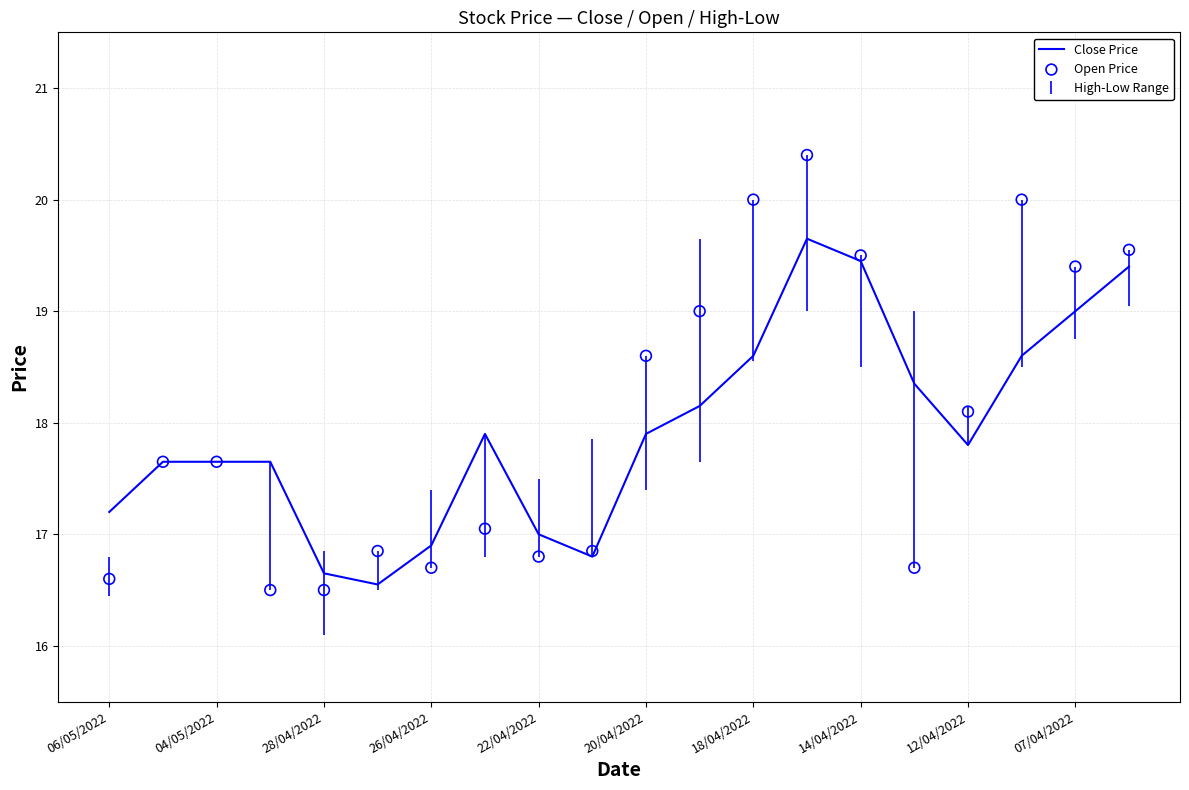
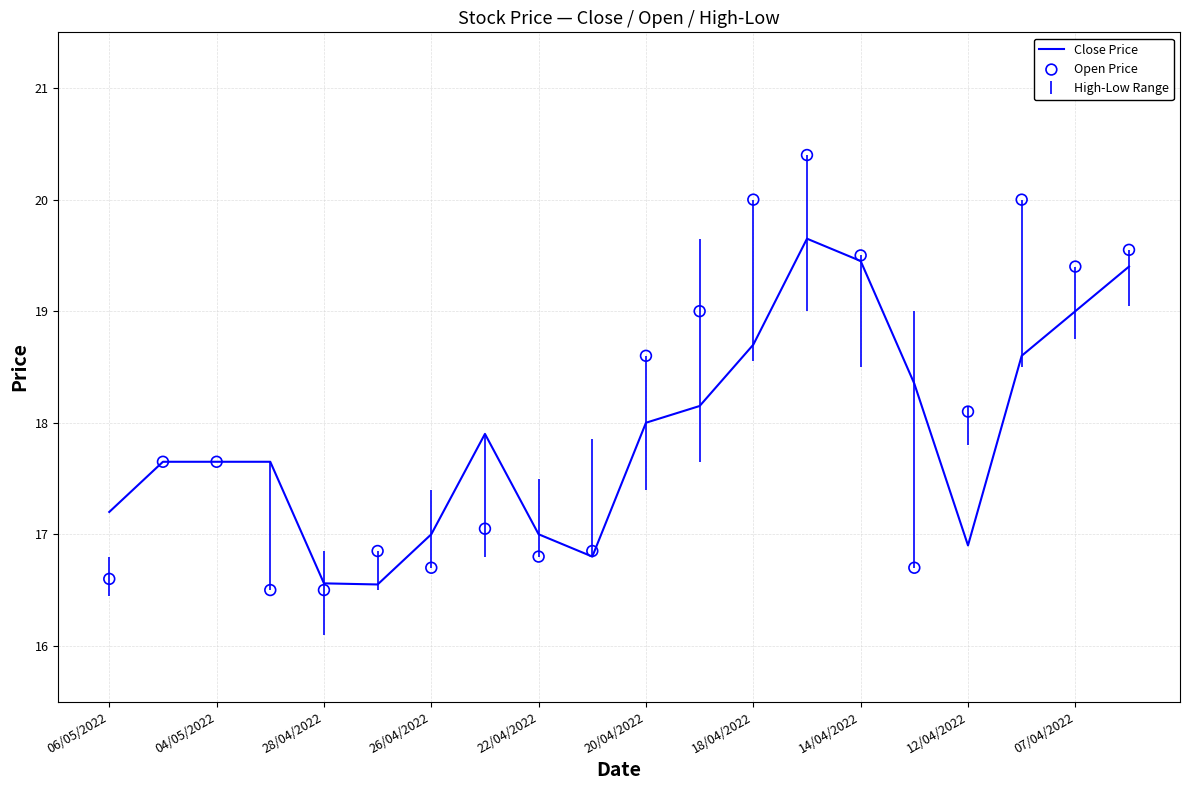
Close Price, 28/04/2022: 16.65 -> 16.56
Close Price, 26/04/2022: 16.9 -> 17.0
Close Price, 20/04/2022: 17.9 -> 18.0
Close Price, 18/04/2022: 18.6 -> 18.7
Close Price, 12/04/2022: 17.8 -> 16.9
